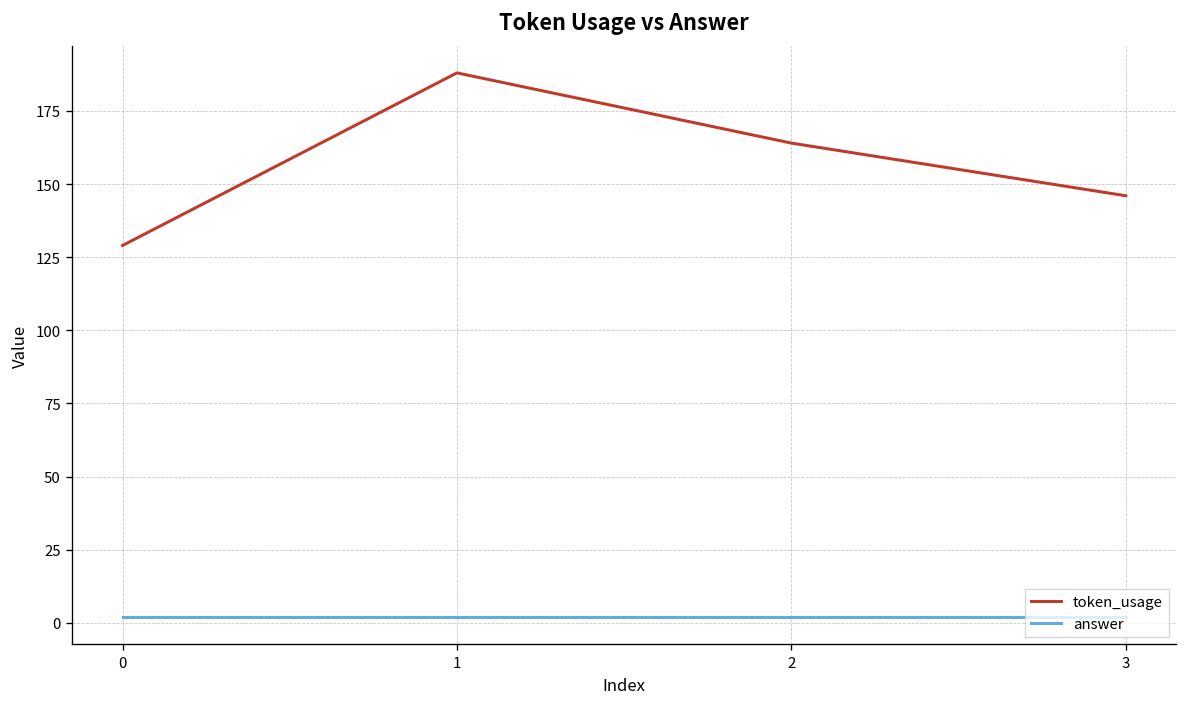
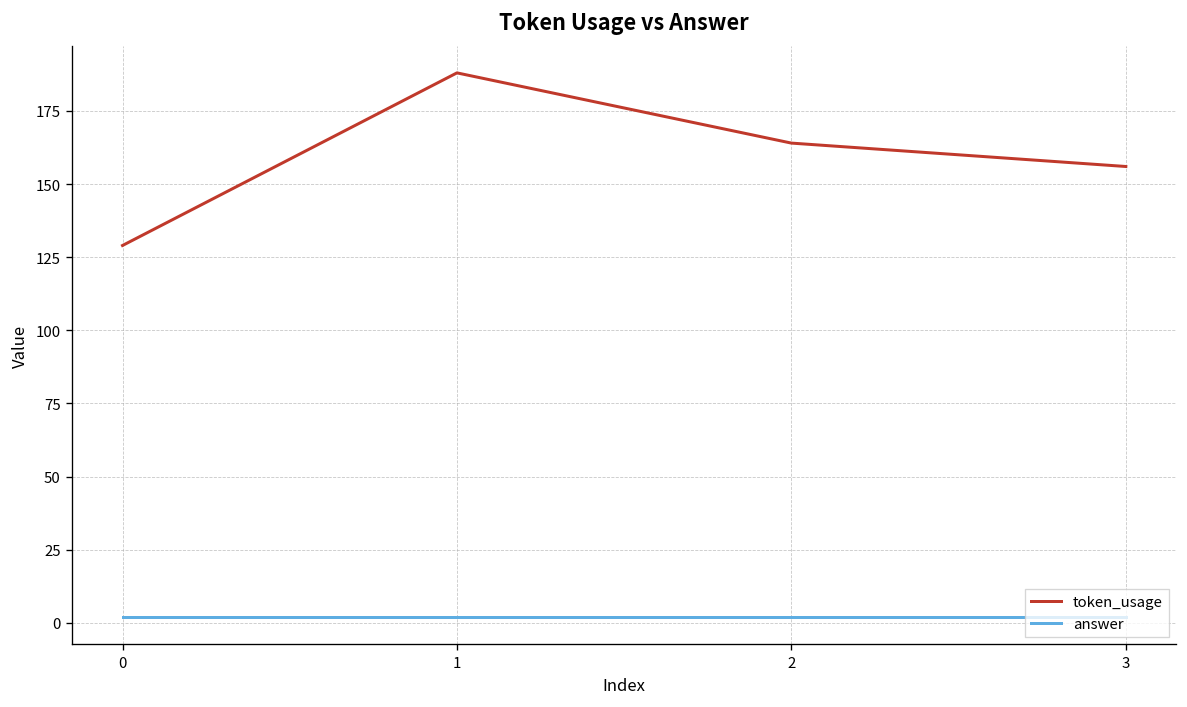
token_usage, 3: 146 -> 156
